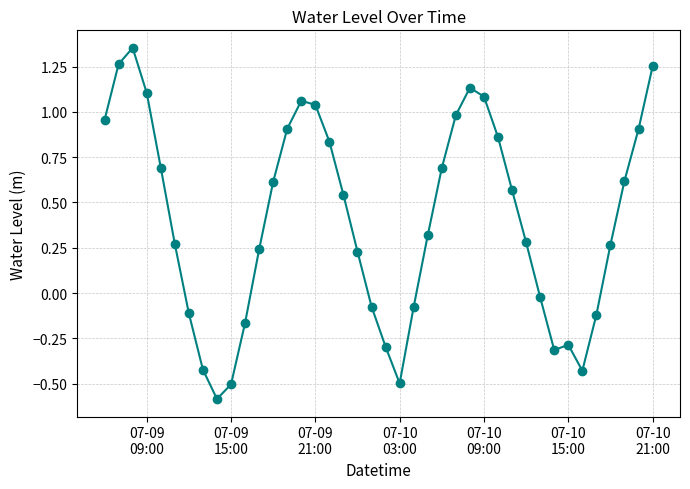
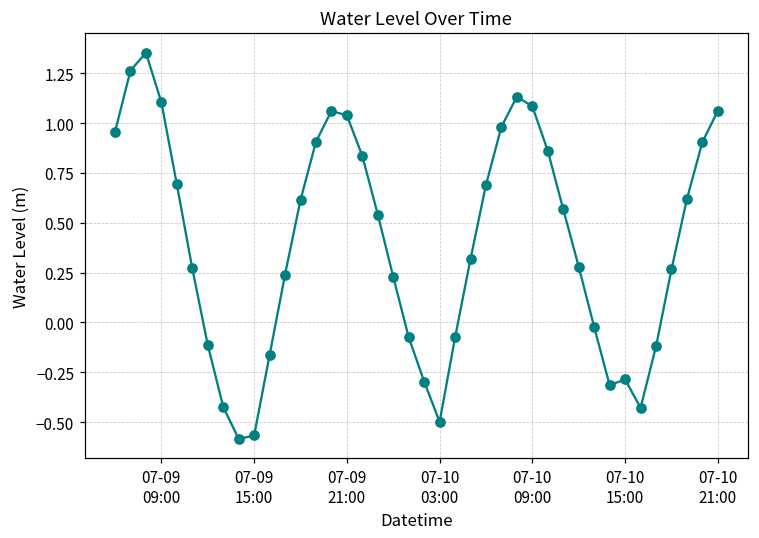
07-09 15:00: -0.50 -> -0.57
07-10 21:00: 1.25 -> 1.06
